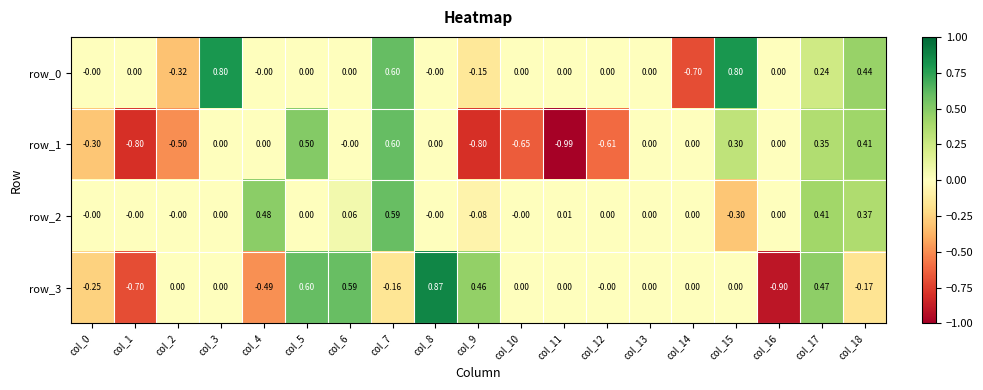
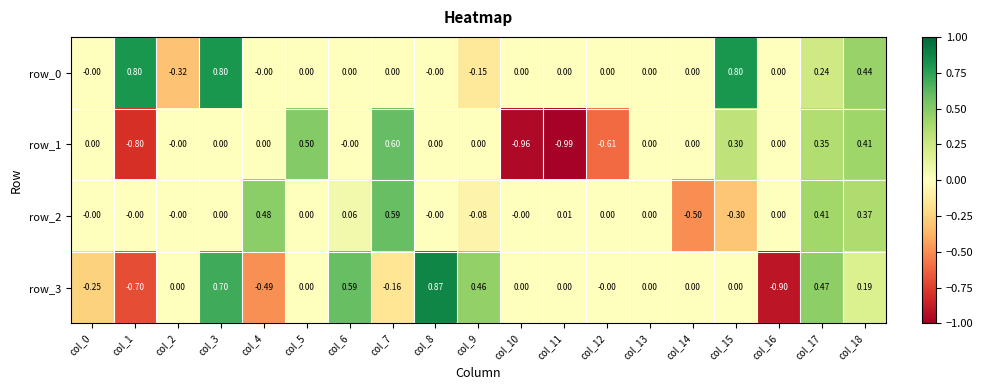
row_0, col_1: 0.00 -> 0.80
row_0, col_7: 0.60 -> 0.00
row_0, col_14: -0.70 -> 0.00
row_1, col_0: -0.30 -> 0.00
row_1, col_2: -0.50 -> -0.00
row_1, col_9: -0.80 -> 0.00
row_1, col_10: -0.65 -> -0.96
row_2, col_14: 0.00 -> -0.50
row_3, col_3: 0.00 -> 0.70
row_3, col_5: 0.60 -> 0.00
row_3, col_18: -0.17 -> 0.19
